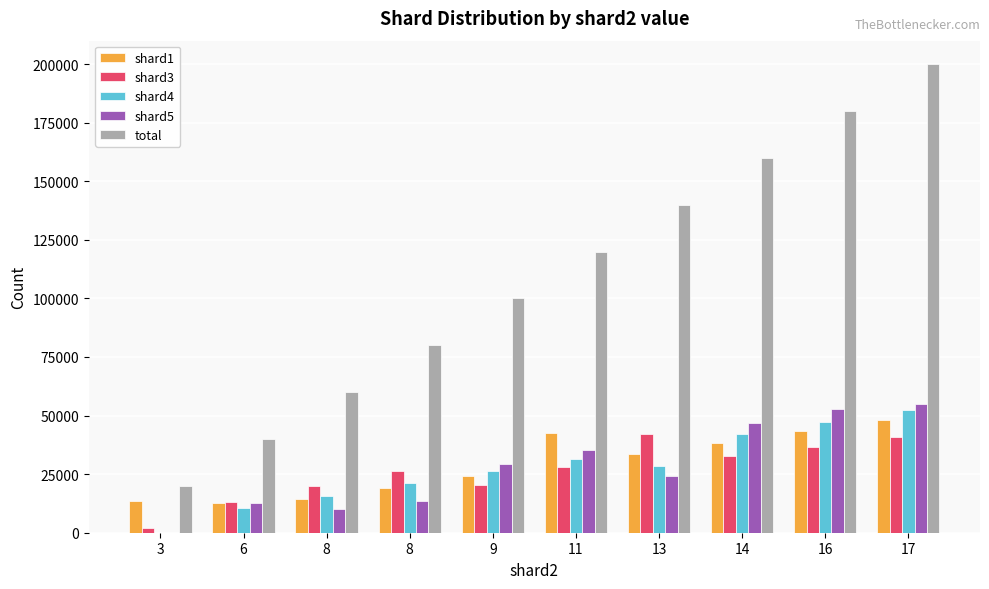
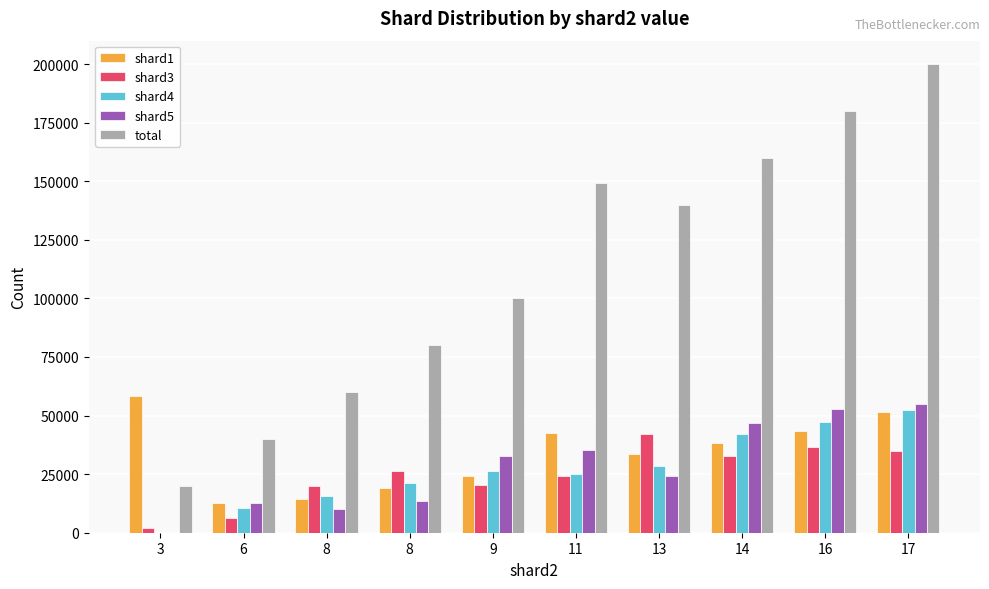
shard1, 3: 13000 -> 58000
shard3, 6: 13000 -> 6000
shard5, 9: 29000 -> 33000
shard3, 11: 28000 -> 24000
shard4, 11: 32000 -> 25000
total, 11: 120000 -> 149000
shard1, 17: 48000 -> 51000
shard3, 17: 41000 -> 35000
